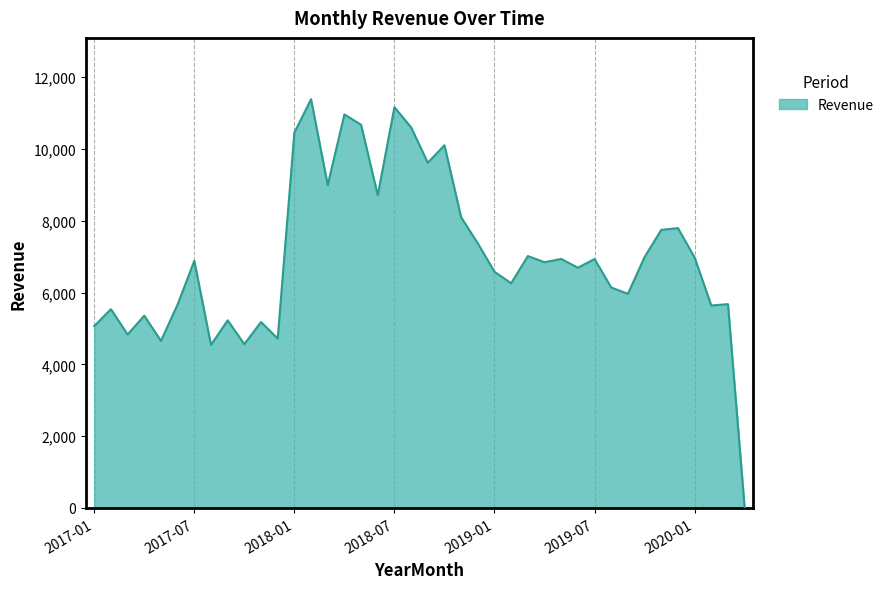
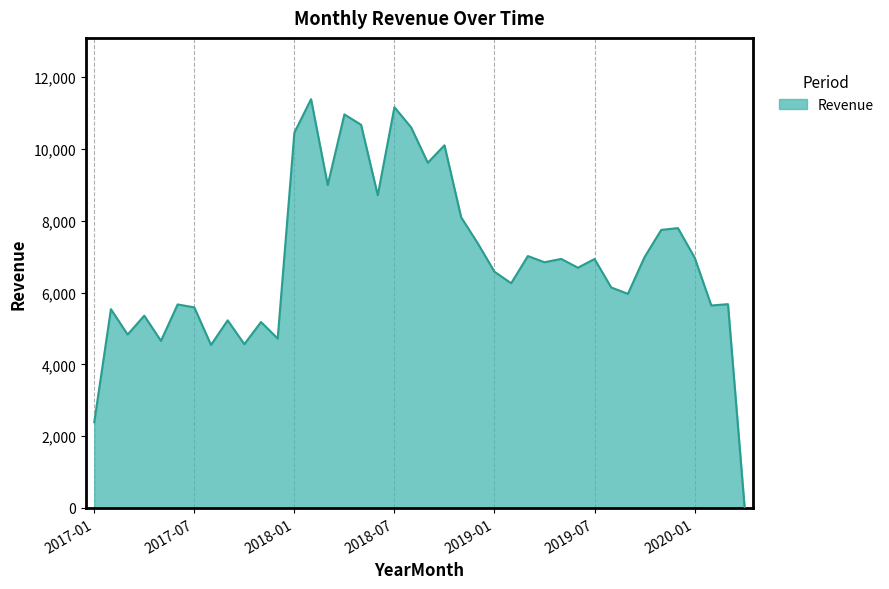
2017-01: 5,100 -> 2,400
2017-07: 6,900 -> 5,600
